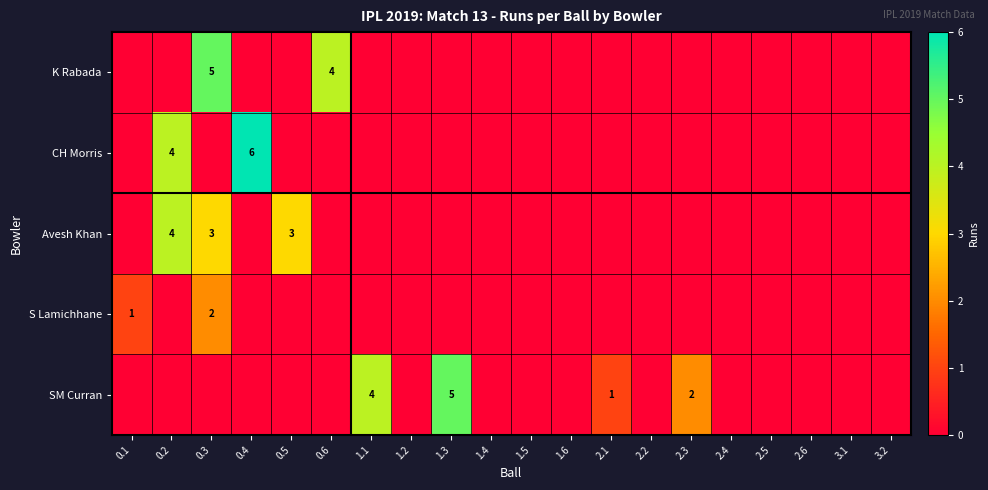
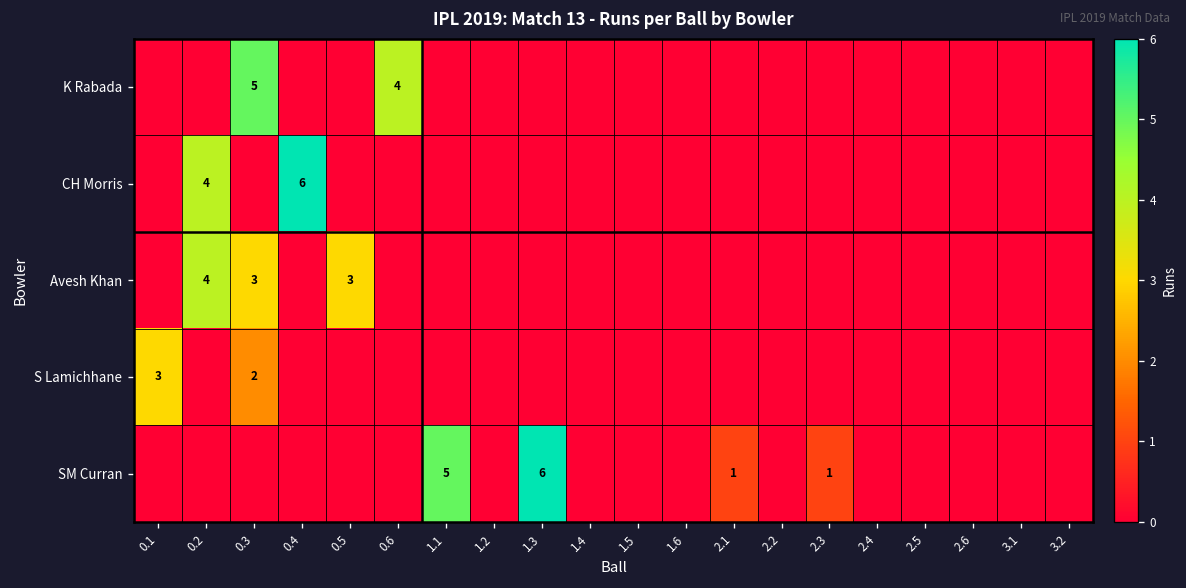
S Lamichhane, 0.1: 1 -> 3
SM Curran, 1.1: 4 -> 5
SM Curran, 1.3: 5 -> 6
SM Curran, 2.3: 2 -> 1
